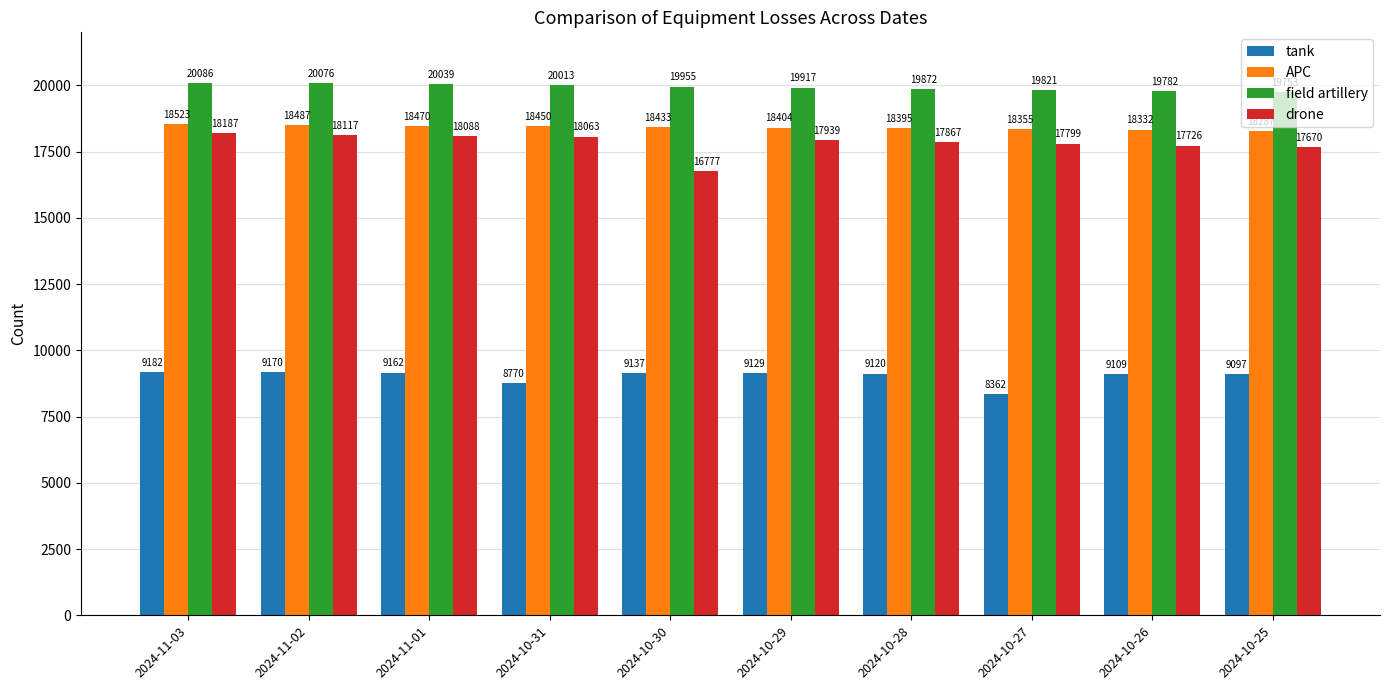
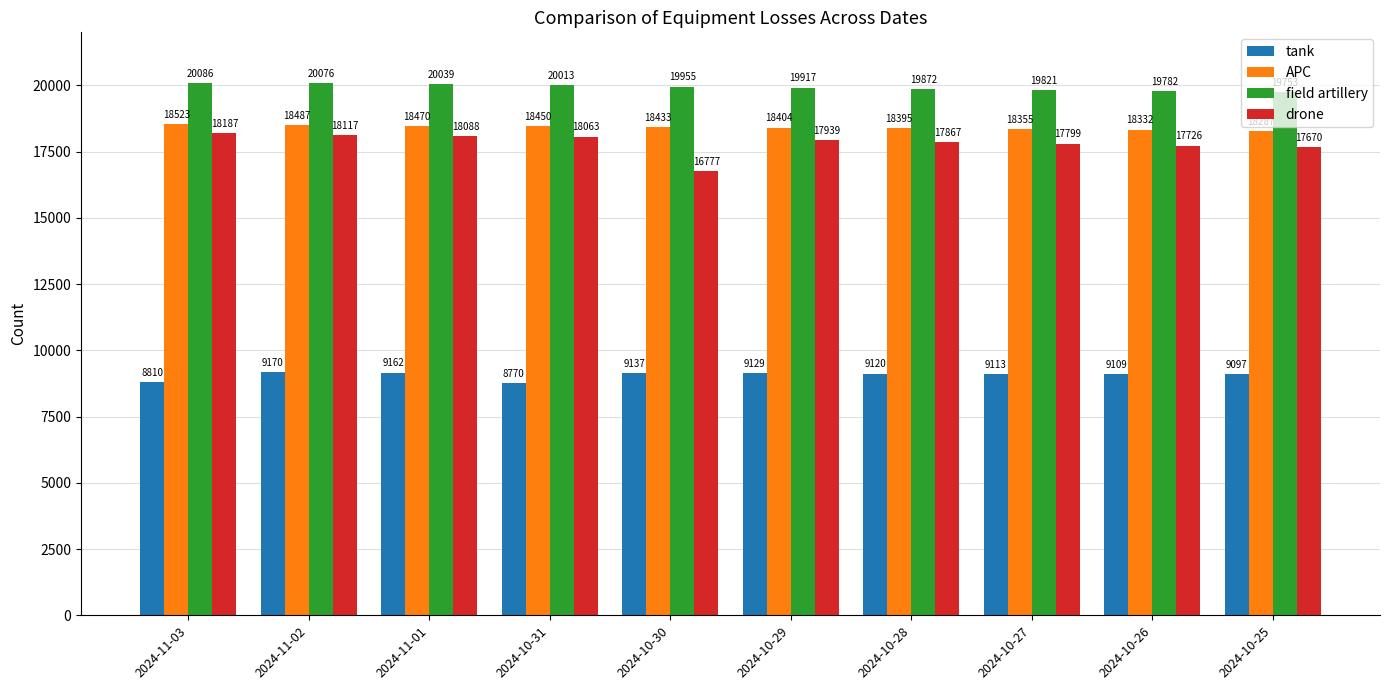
tank, 2024-11-03: 9182 -> 8810
tank, 2024-10-27: 8362 -> 9113
